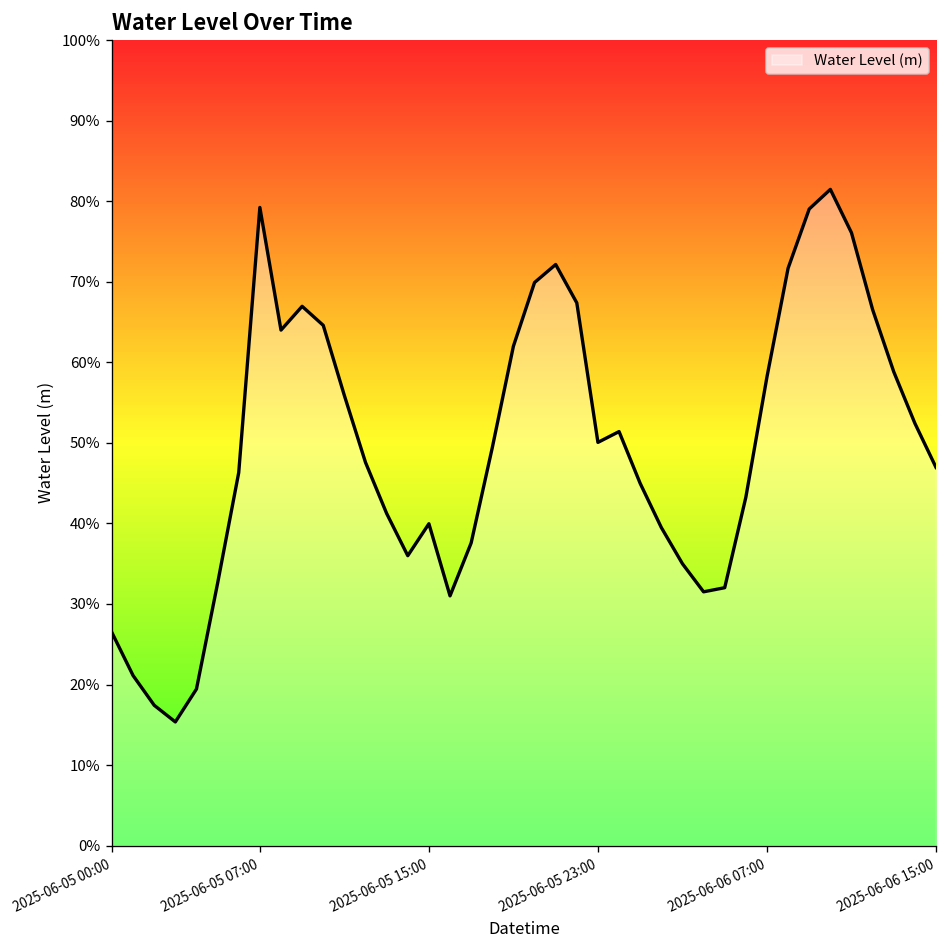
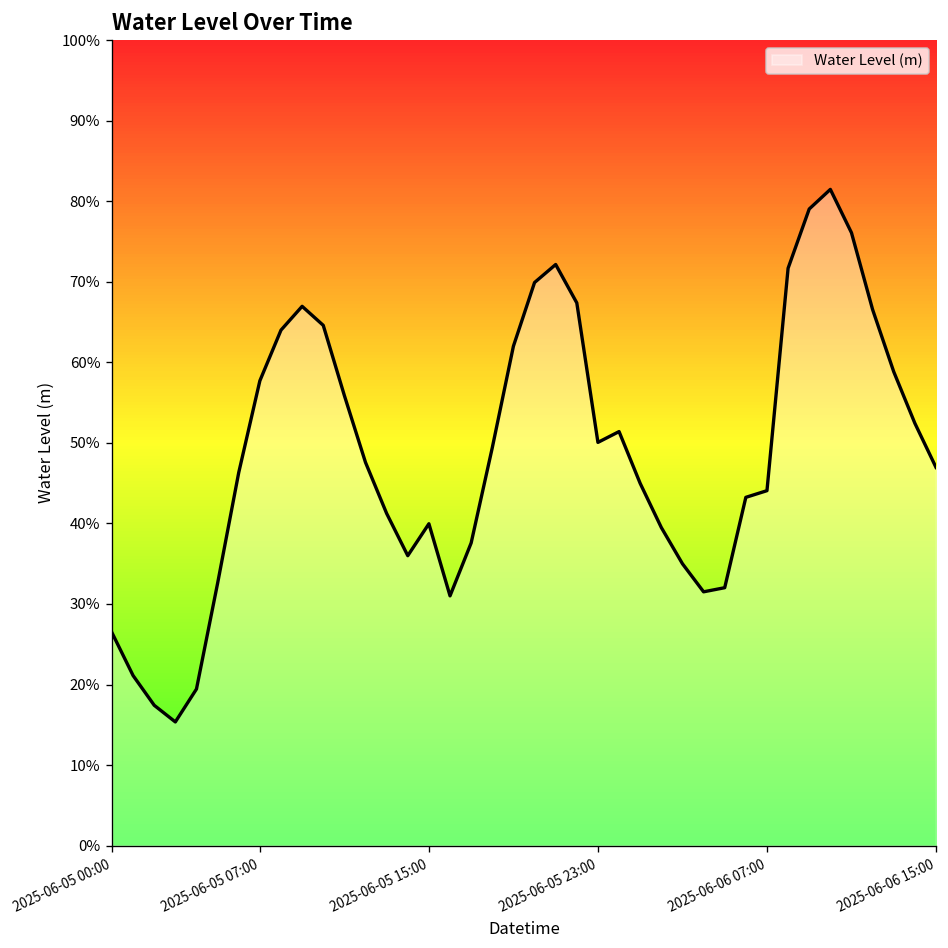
2025-06-05 07:00: 79% -> 58%
2025-06-06 07:00: 58% -> 44%
